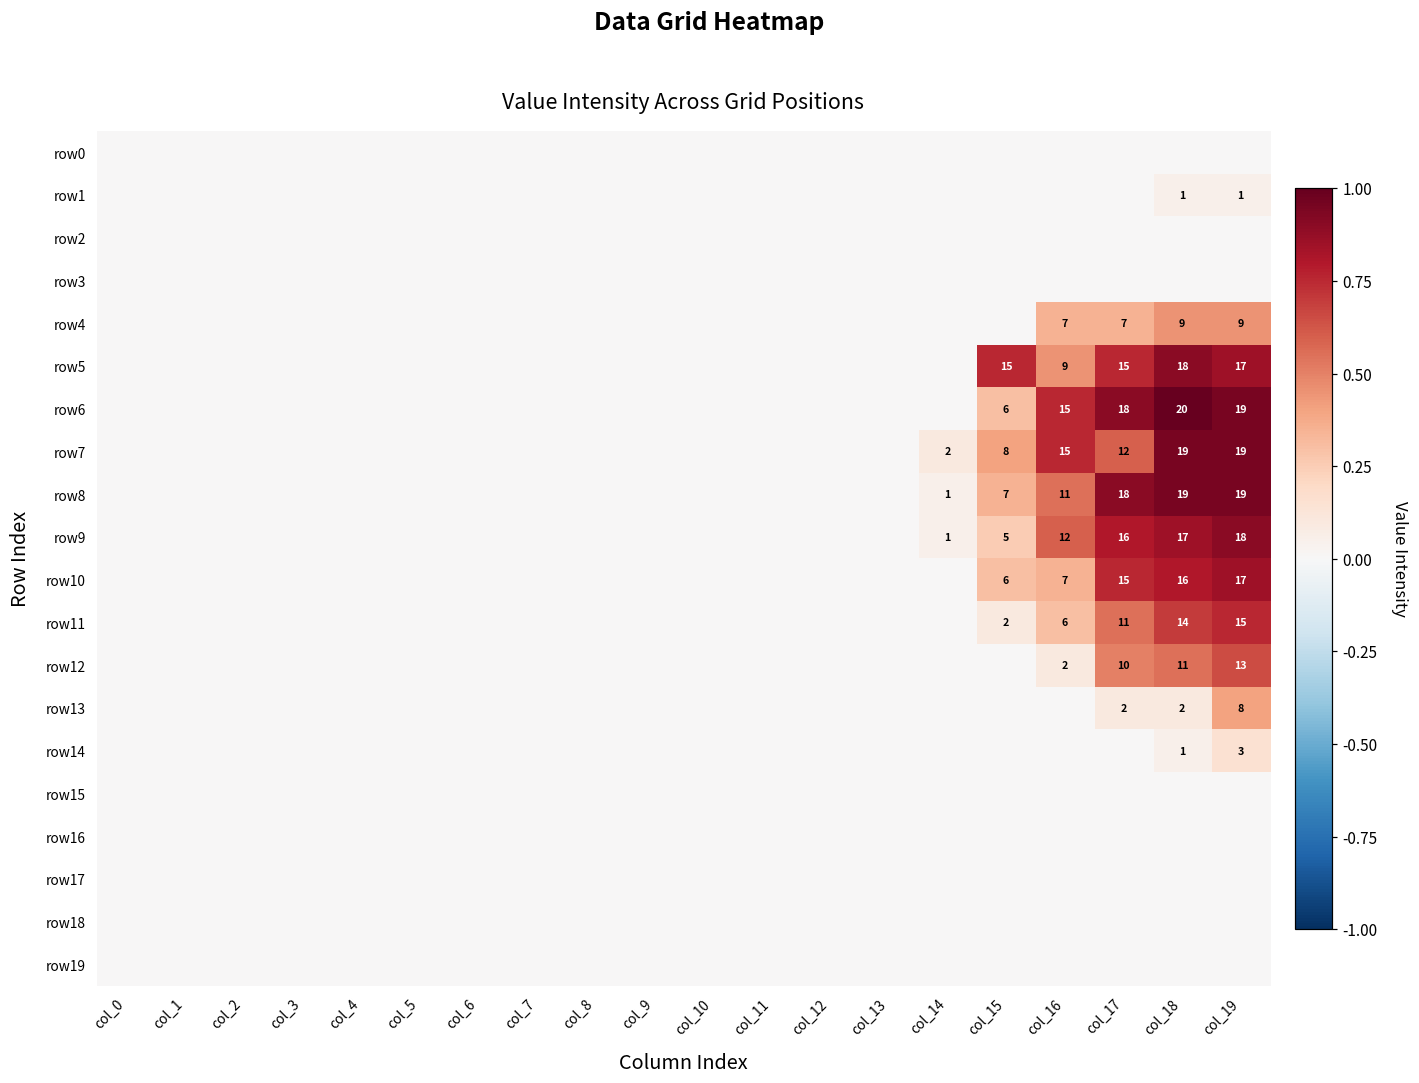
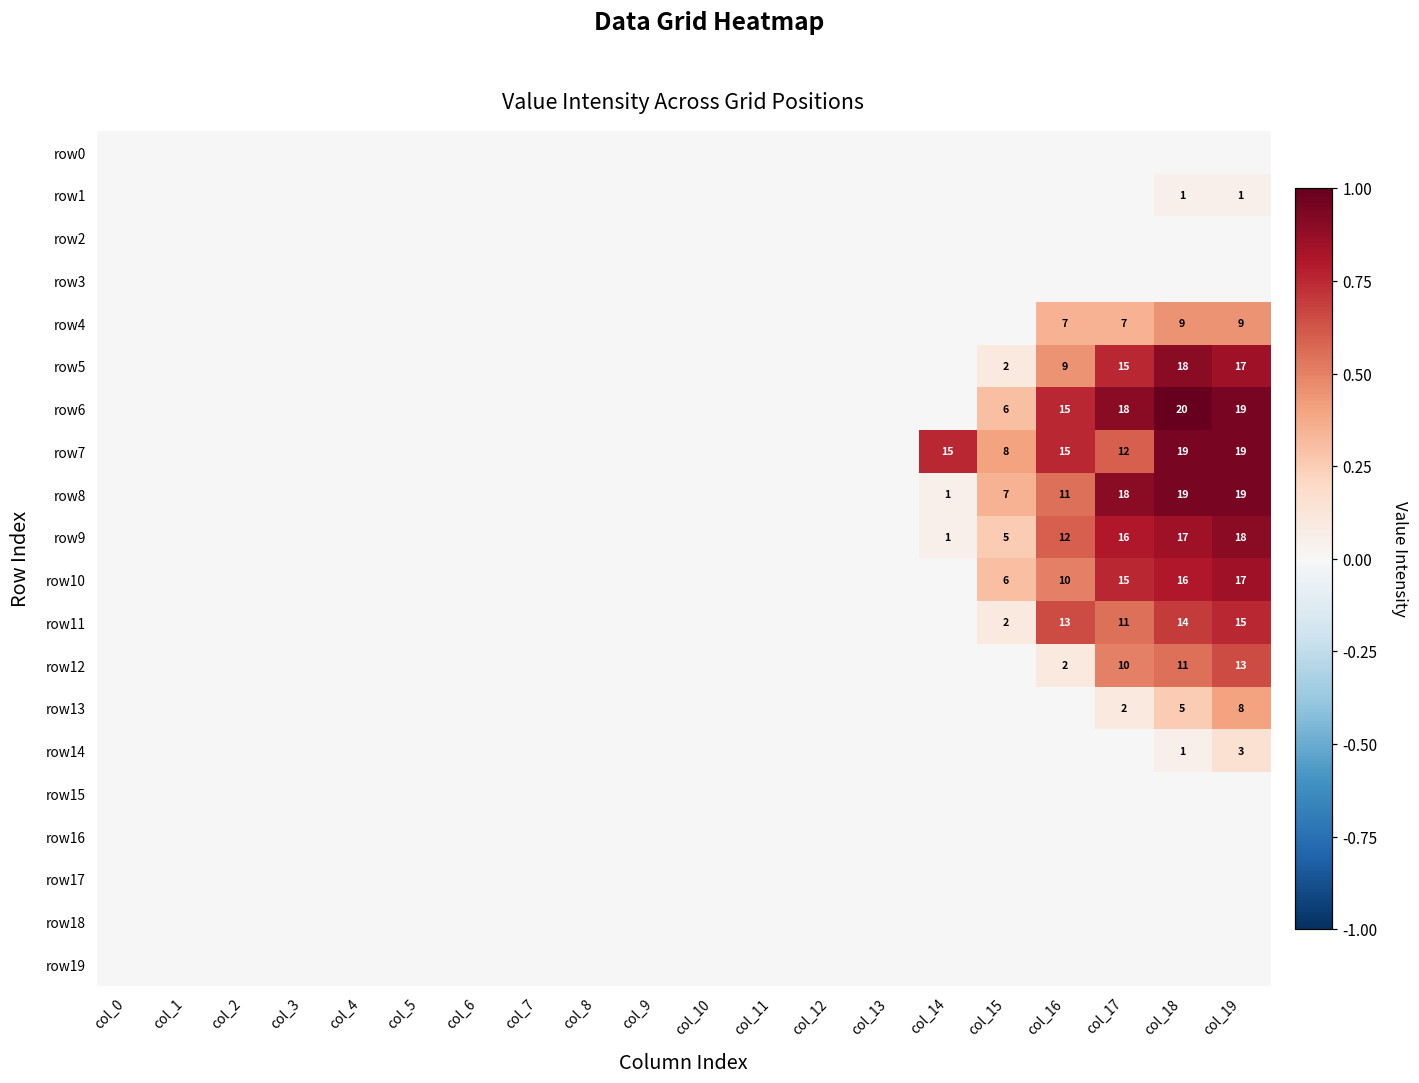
row5, col_15: 15 -> 2
row7, col_14: 2 -> 15
row10, col_16: 7 -> 10
row11, col_16: 6 -> 13
row13, col_18: 2 -> 5
